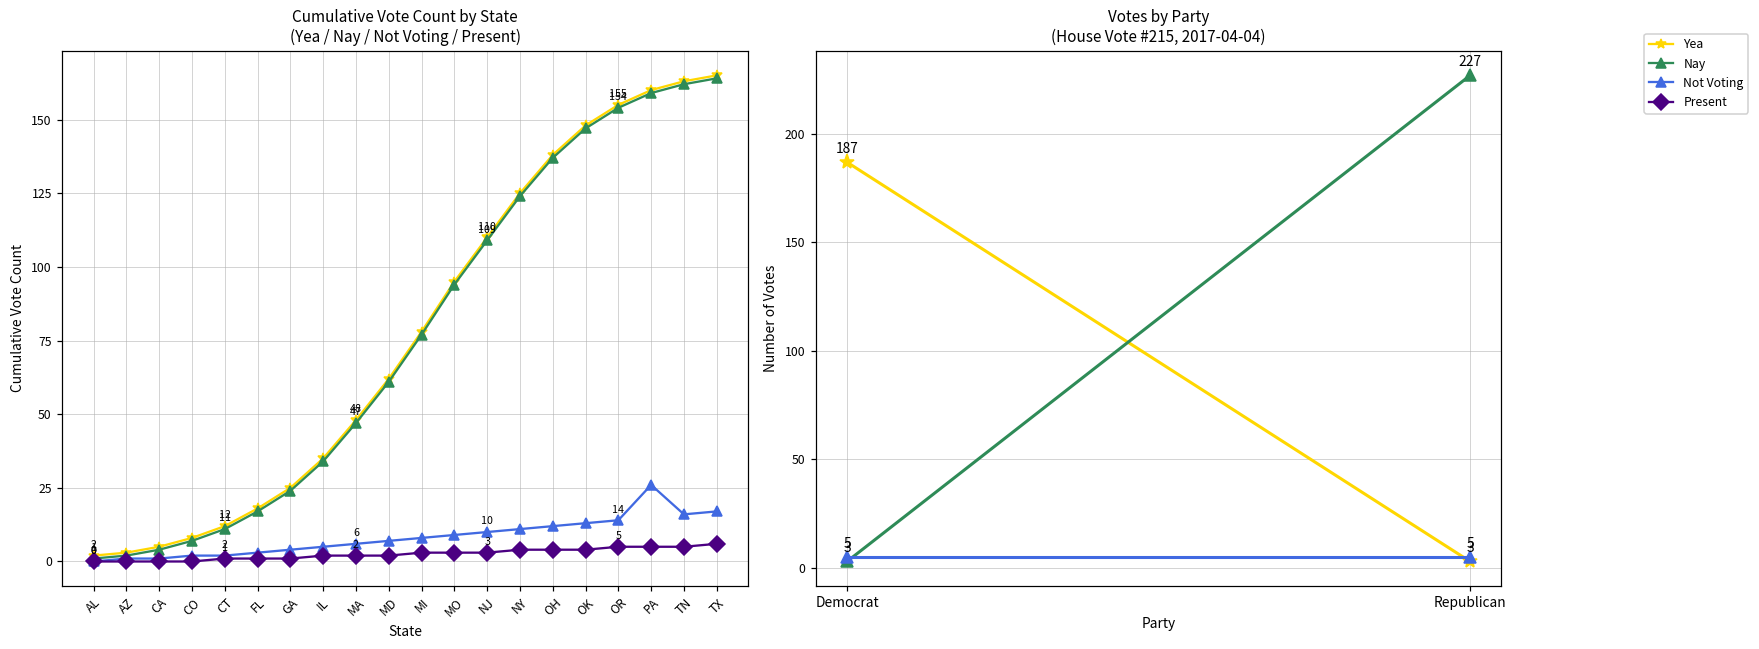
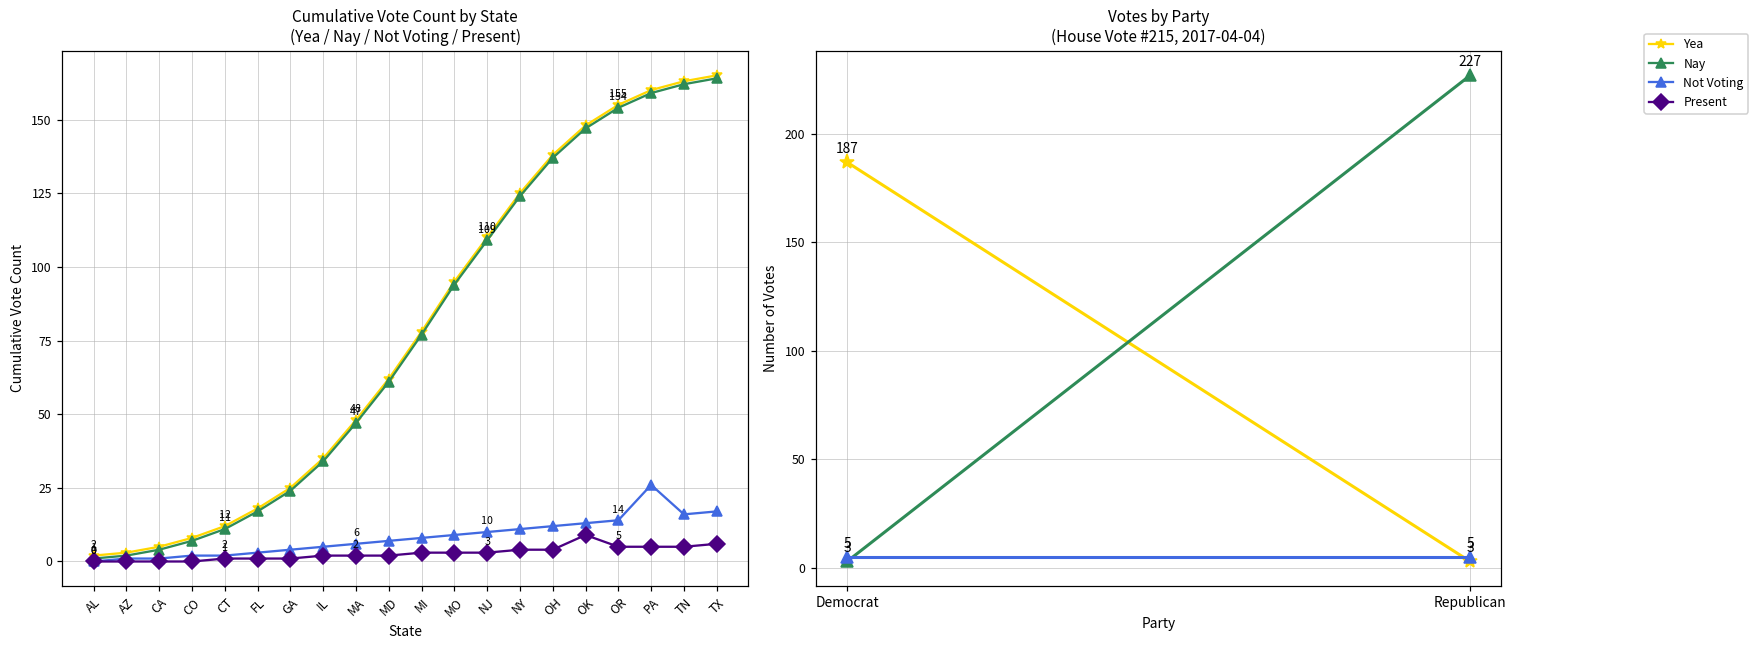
Cumulative Vote Count by State (Yea / Nay / Not Voting / Present), Present, OK: 4 -> 9
